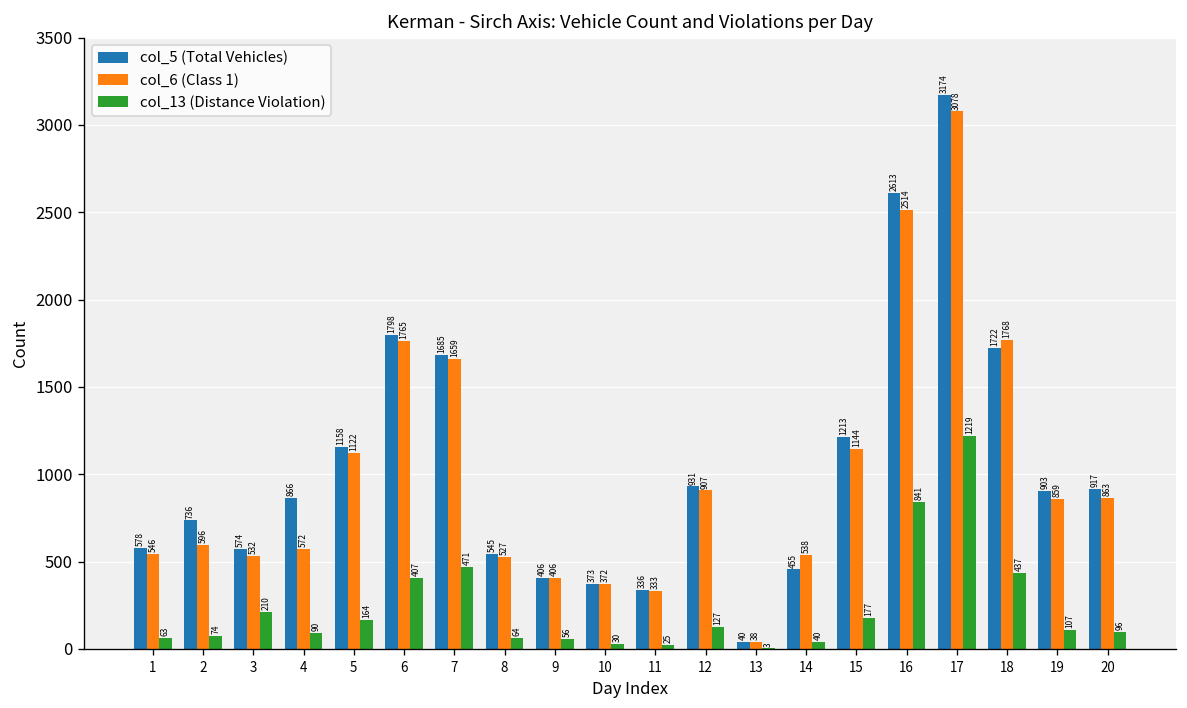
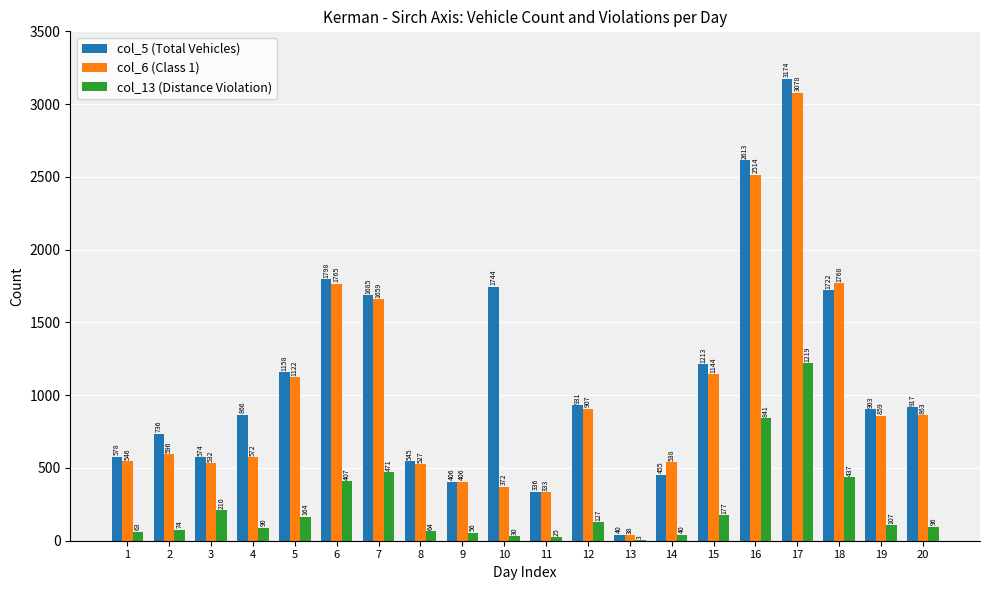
col_5 (Total Vehicles), 10: 373 -> 1744
